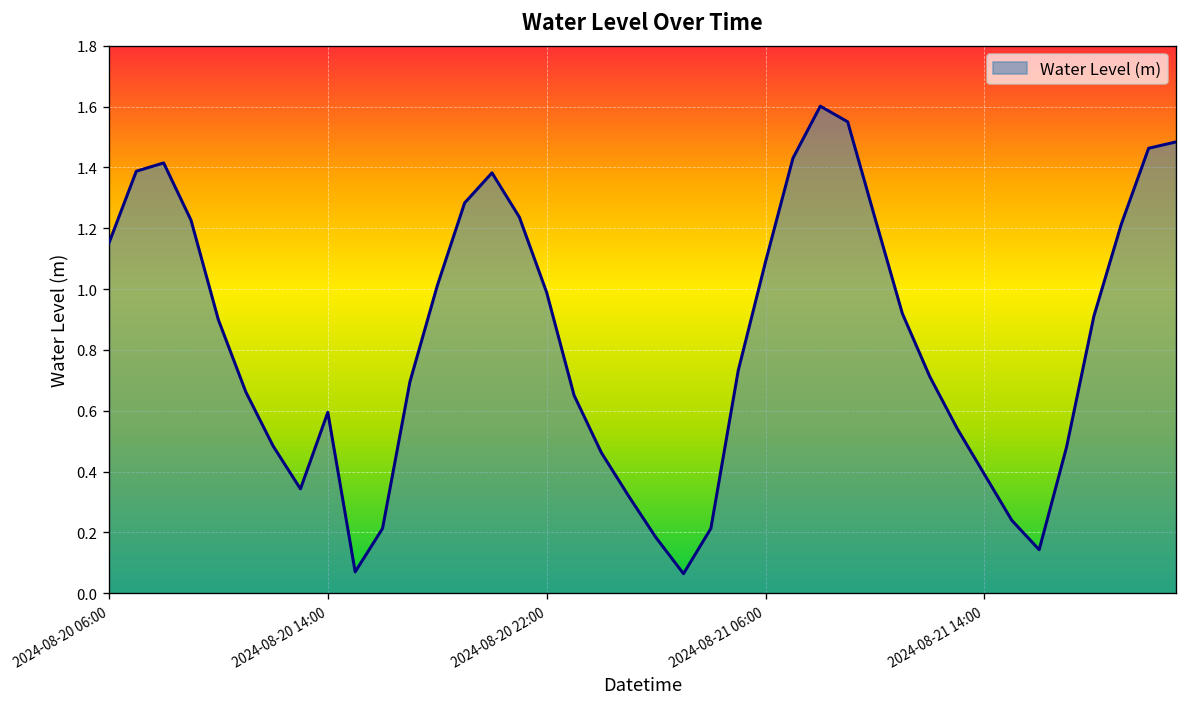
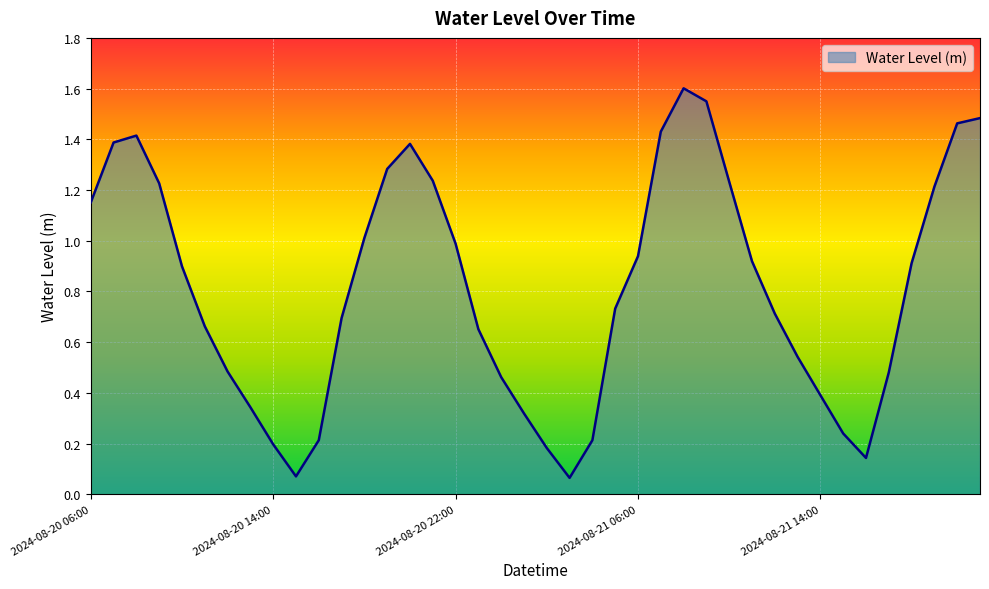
2024-08-20 14:00: 0.59 -> 0.20
2024-08-21 06:00: 1.09 -> 0.94
